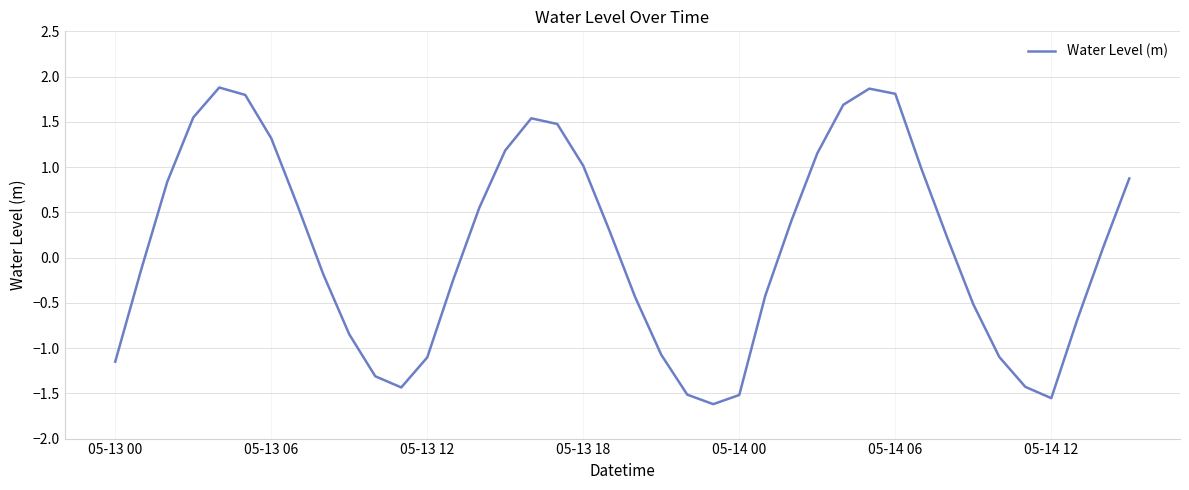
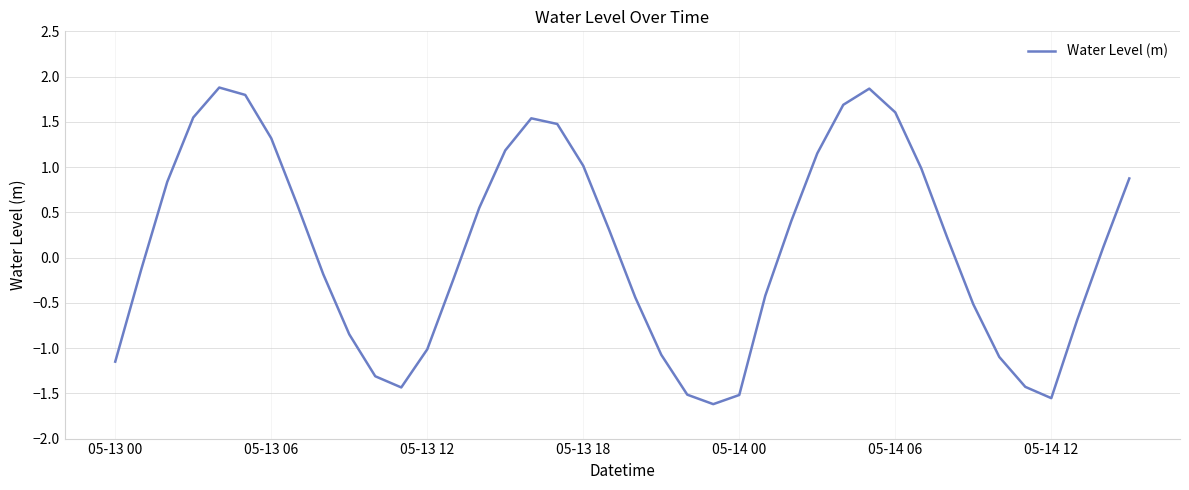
05-13 12: -1.1 -> -1.0
05-14 06: 1.8 -> 1.6
